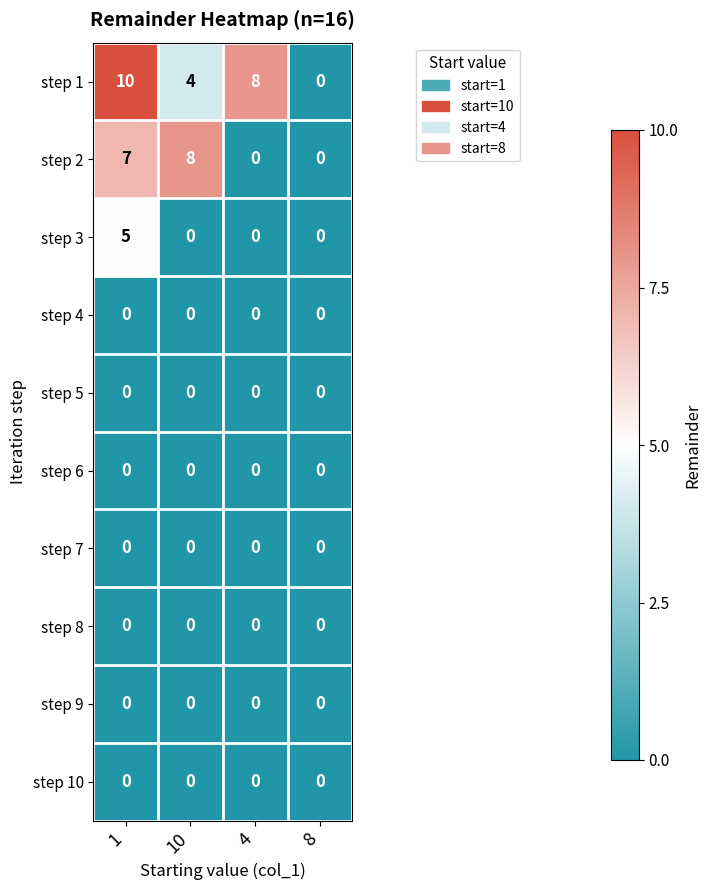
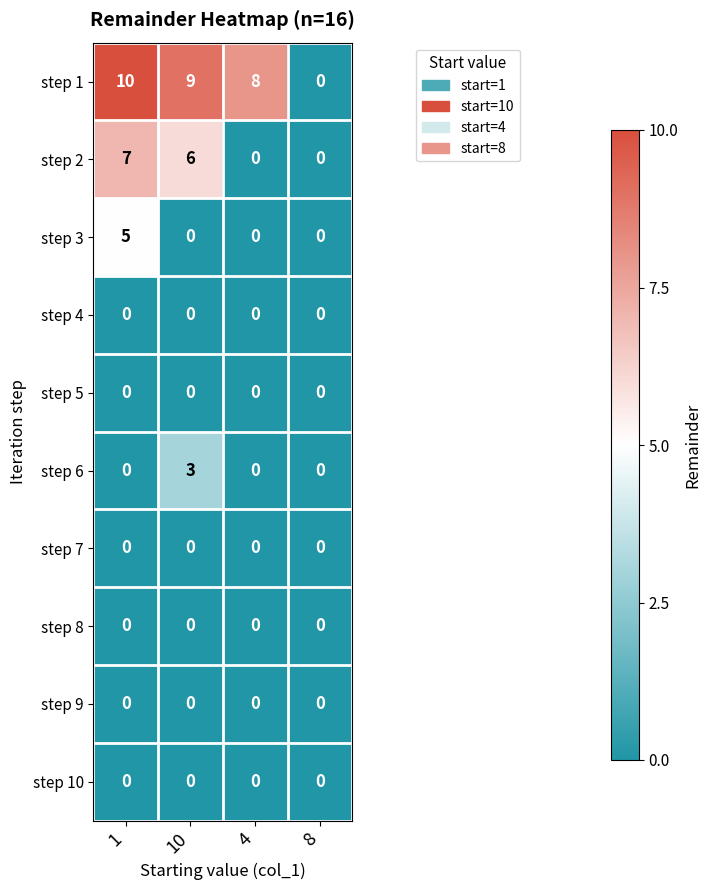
step 1, 10: 4 -> 9
step 2, 10: 8 -> 6
step 6, 10: 0 -> 3
